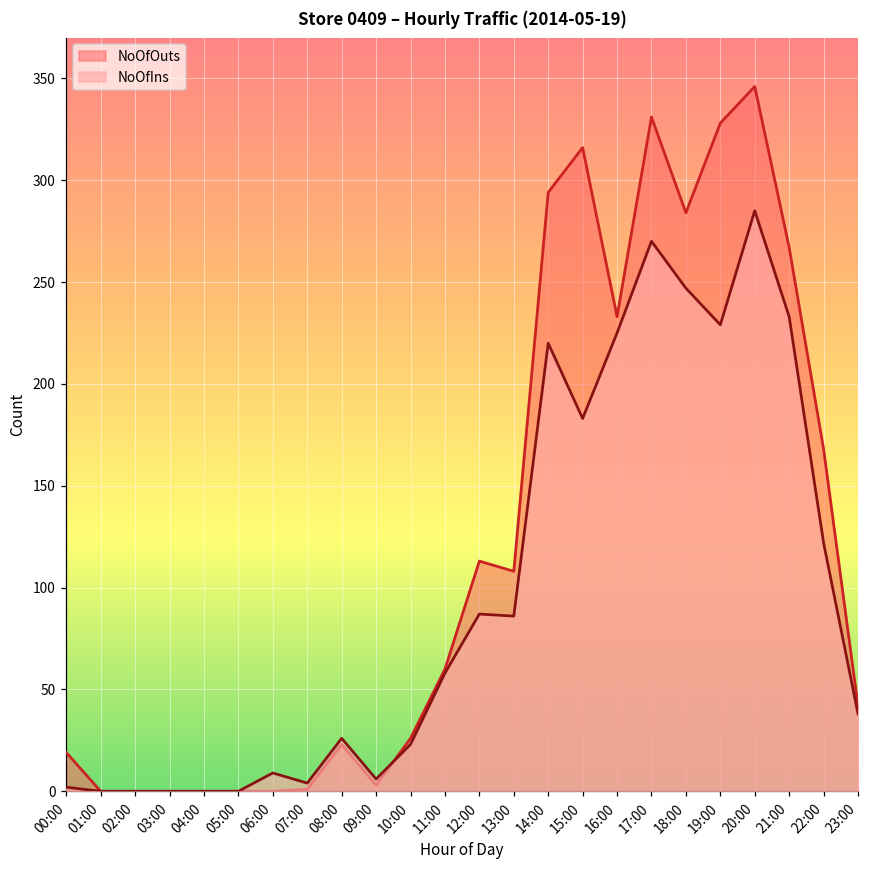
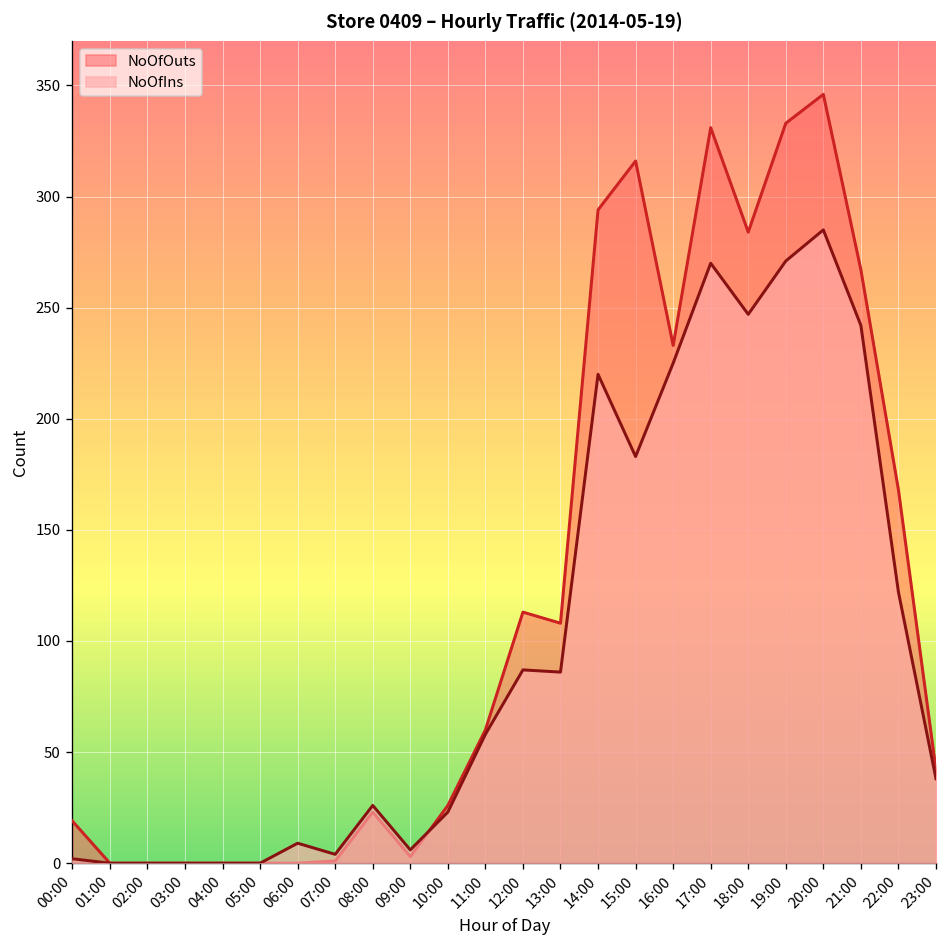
NoOfOuts, 19:00: 328 -> 333
NoOfIns, 19:00: 229 -> 271
NoOfIns, 21:00: 233 -> 242
